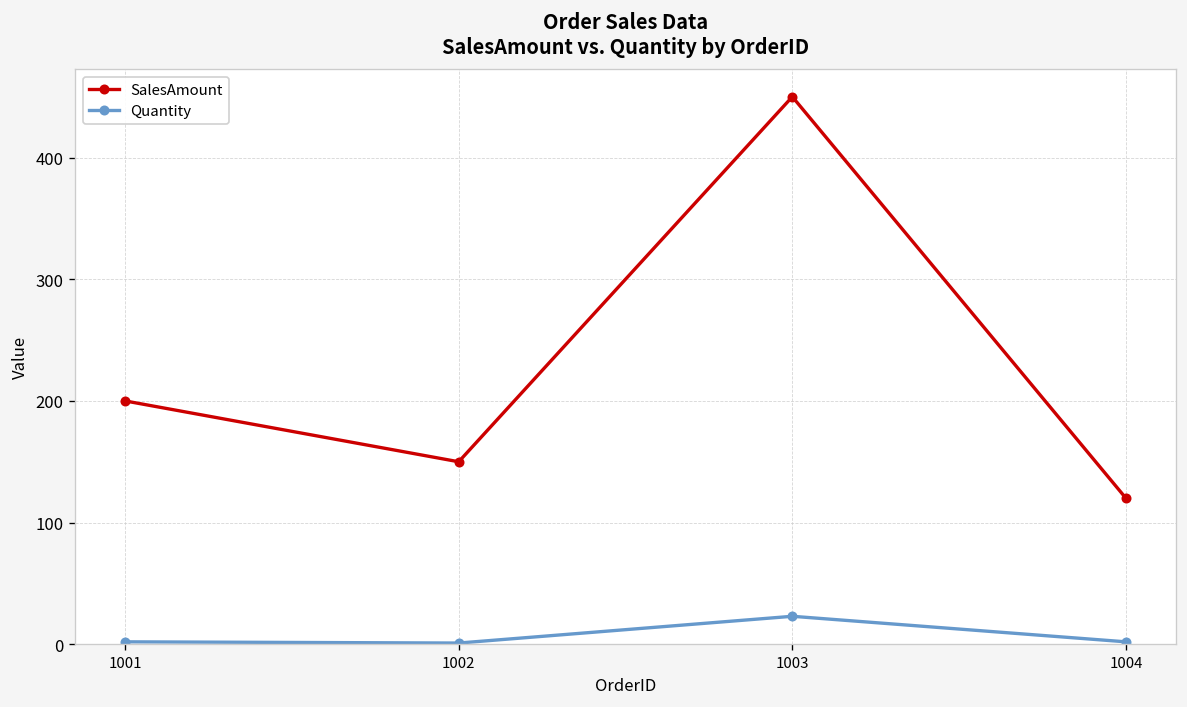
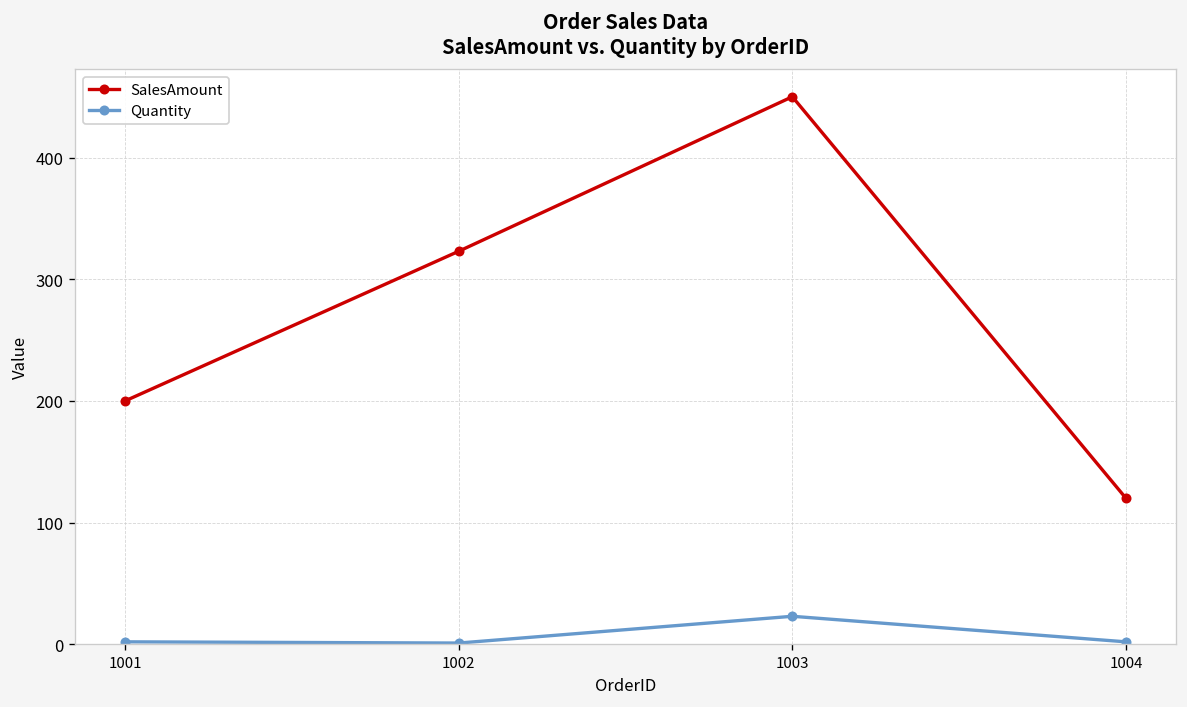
SalesAmount, 1002: 150 -> 323
